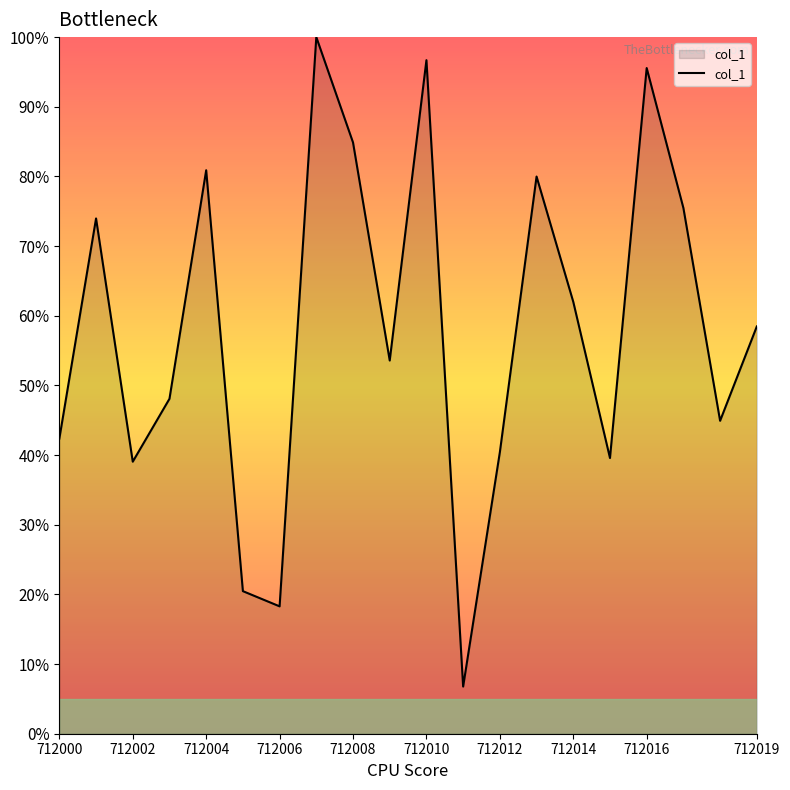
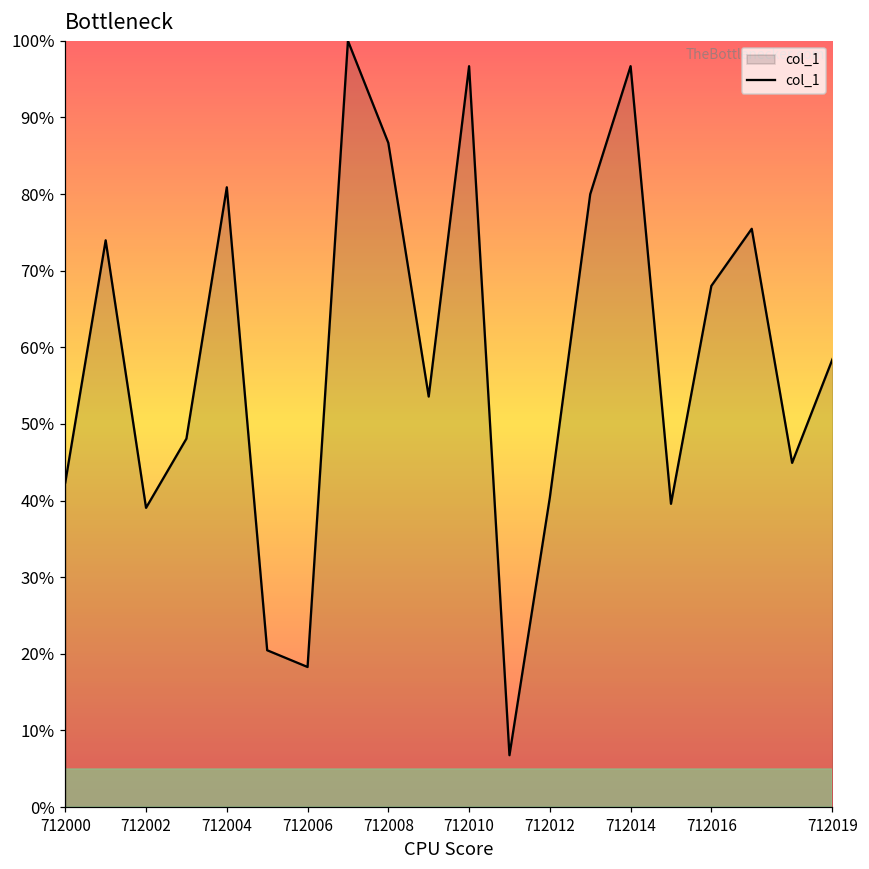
712008: 85% -> 87%
712014: 62% -> 97%
712016: 96% -> 68%
